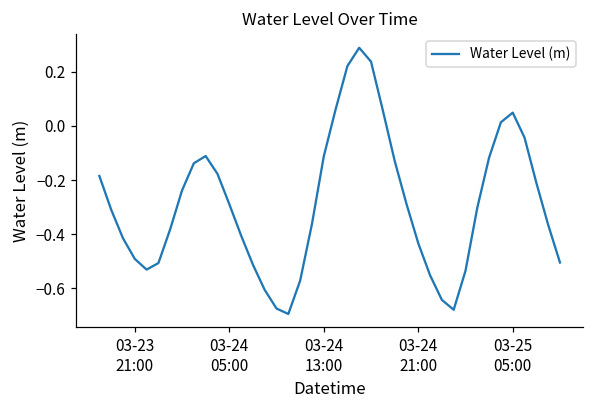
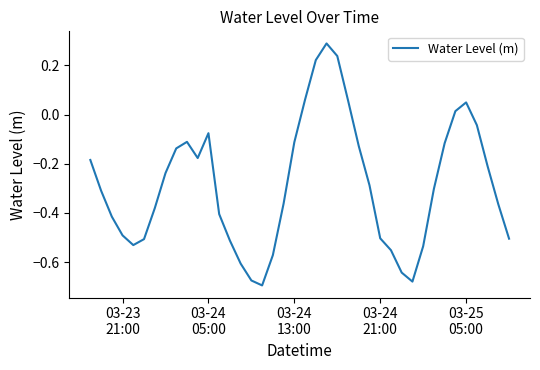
03-24 05:00: -0.29 -> -0.08
03-24 21:00: -0.43 -> -0.50
